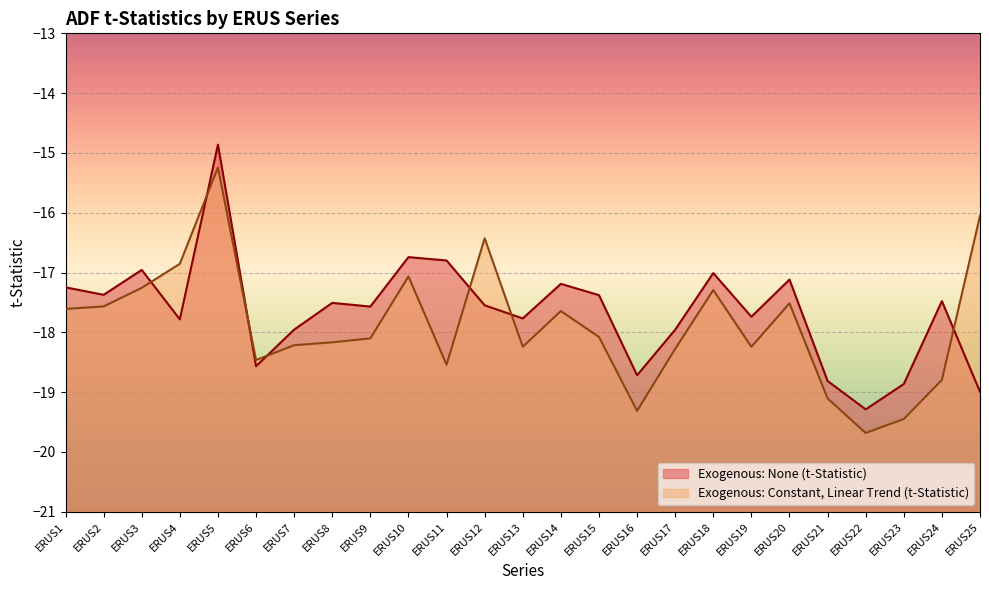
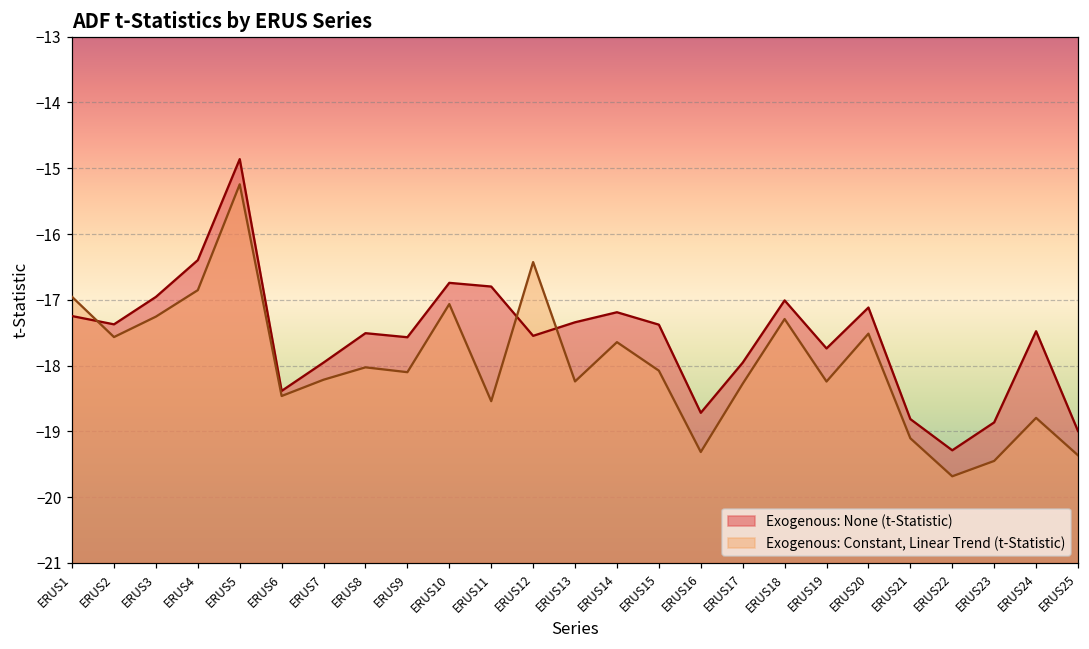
Exogenous: Constant, Linear Trend (t-Statistic), ERUS1: -17.6 -> -17.0
Exogenous: None (t-Statistic), ERUS4: -17.8 -> -16.4
Exogenous: None (t-Statistic), ERUS6: -18.6 -> -18.4
Exogenous: Constant, Linear Trend (t-Statistic), ERUS8: -18.2 -> -18.0
Exogenous: None (t-Statistic), ERUS13: -17.8 -> -17.3
Exogenous: Constant, Linear Trend (t-Statistic), ERUS25: -16.1 -> -19.4
